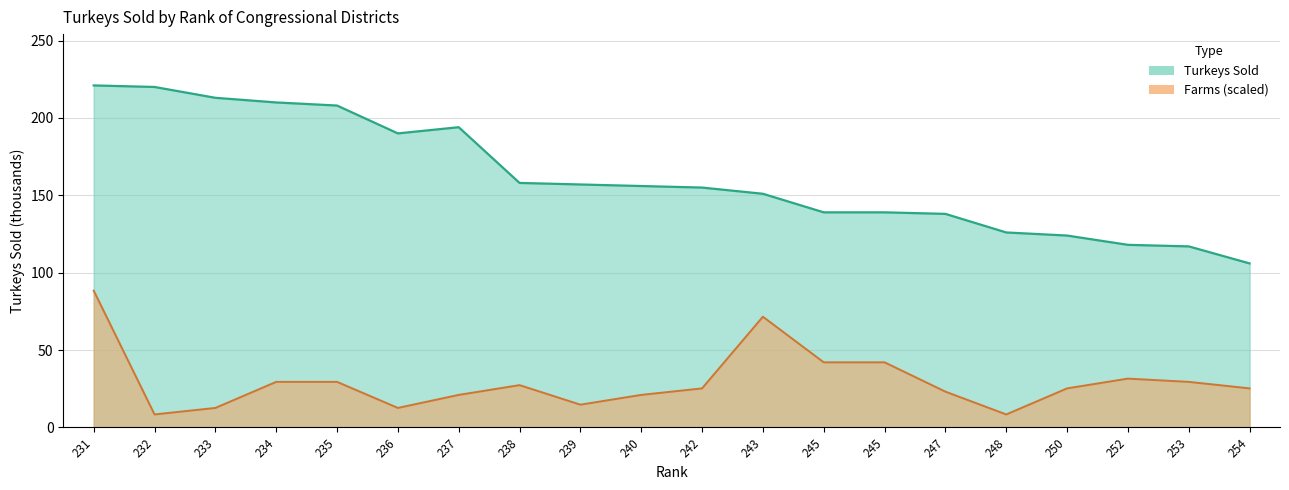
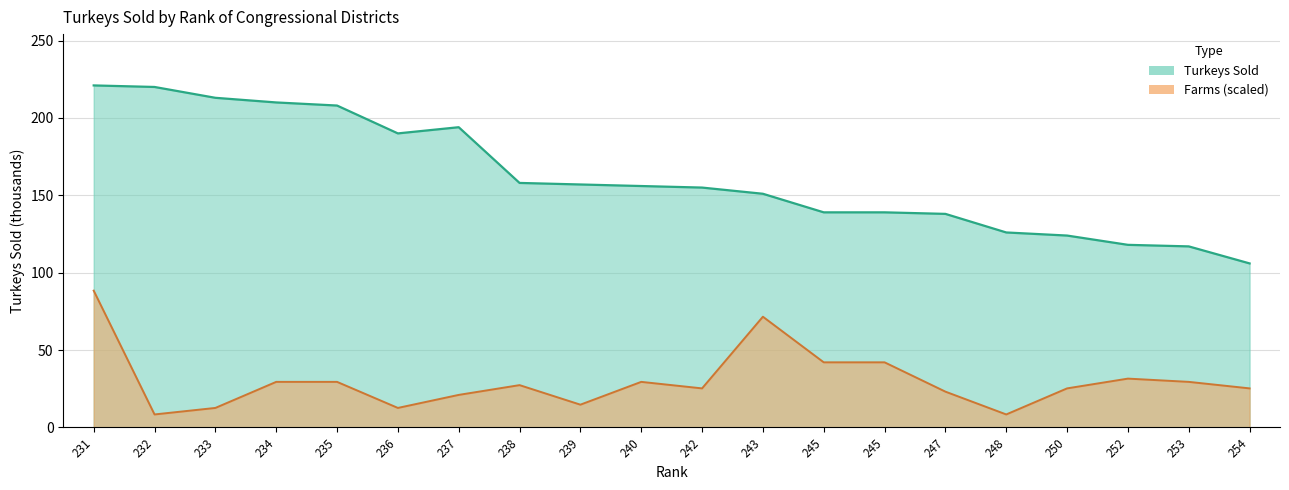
Farms (scaled), 240: 21 -> 29
